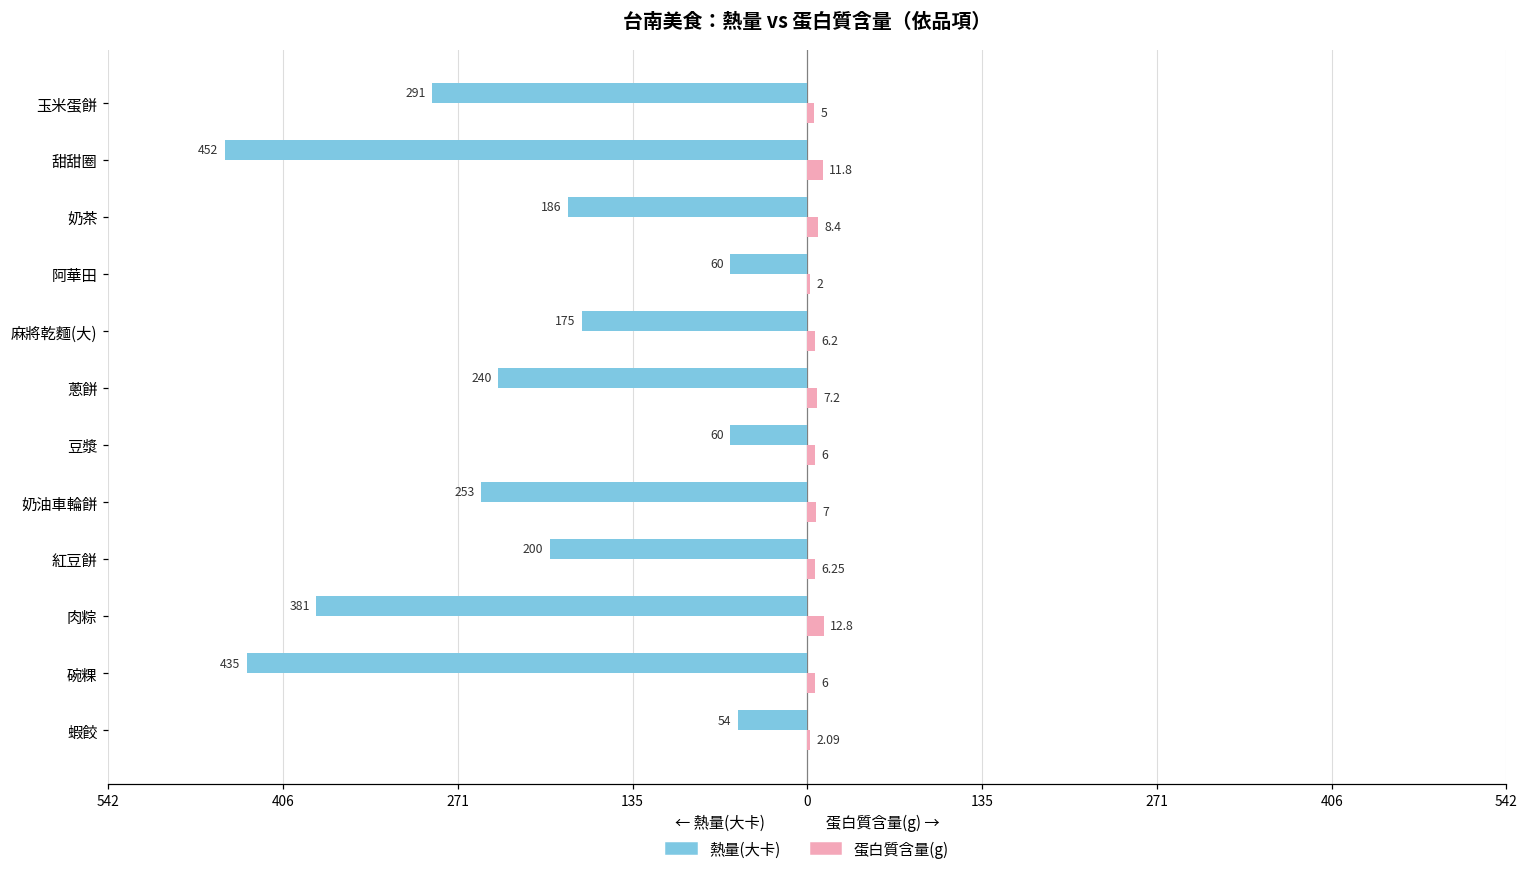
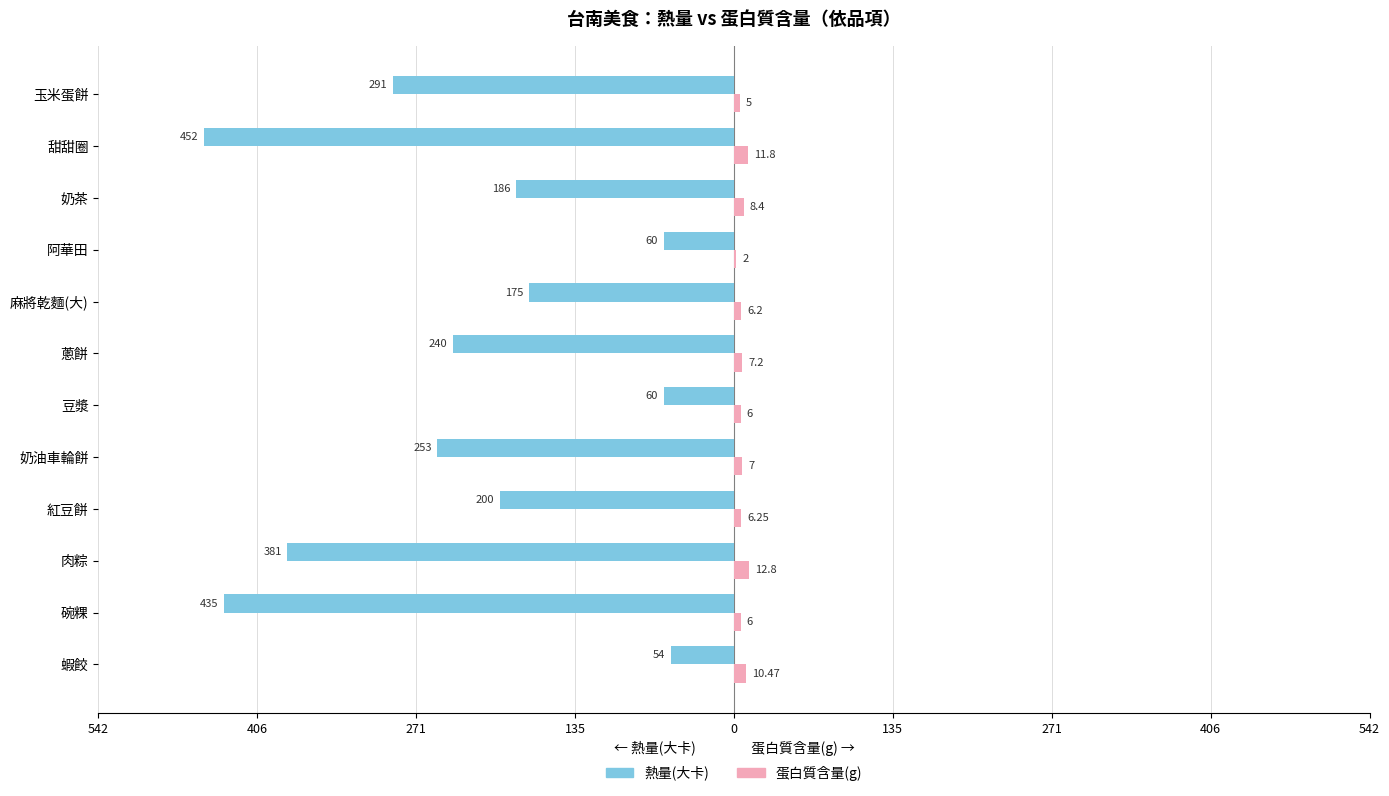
蛋白質含量(g), 蝦餃: 2.09 -> 10.47
